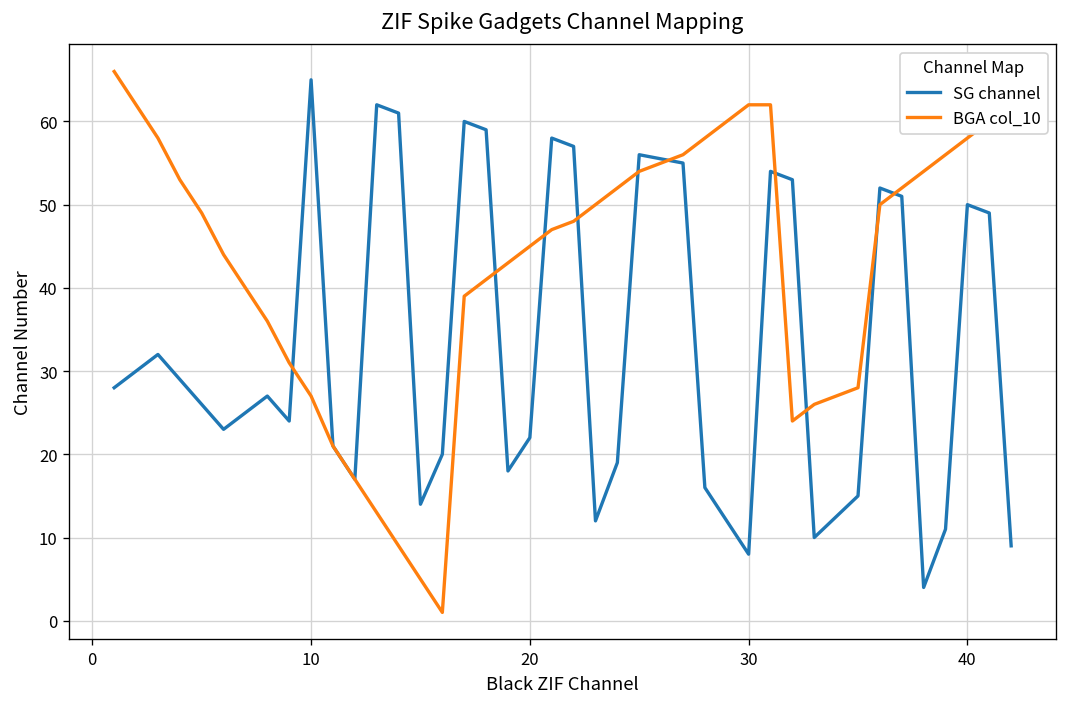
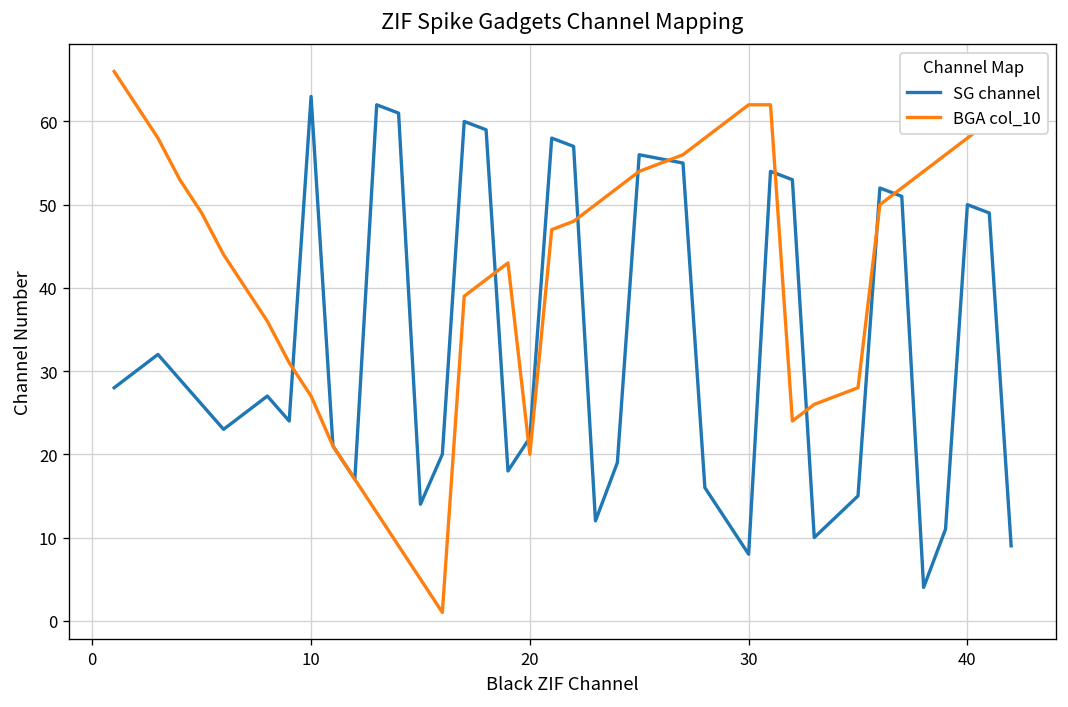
SG channel, 10: 65 -> 63
BGA col_10, 20: 45 -> 20
